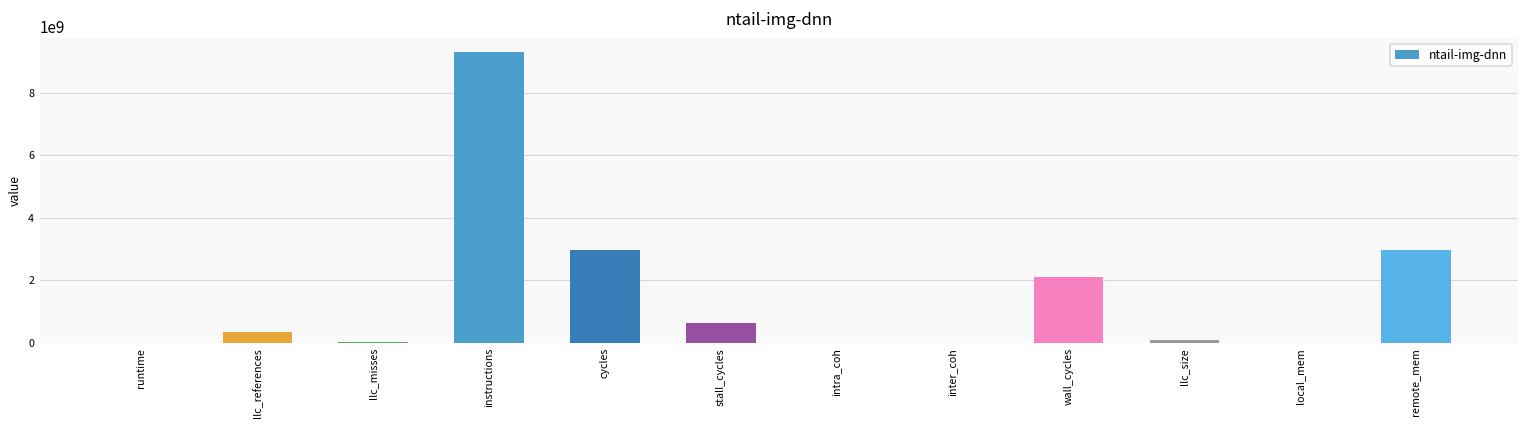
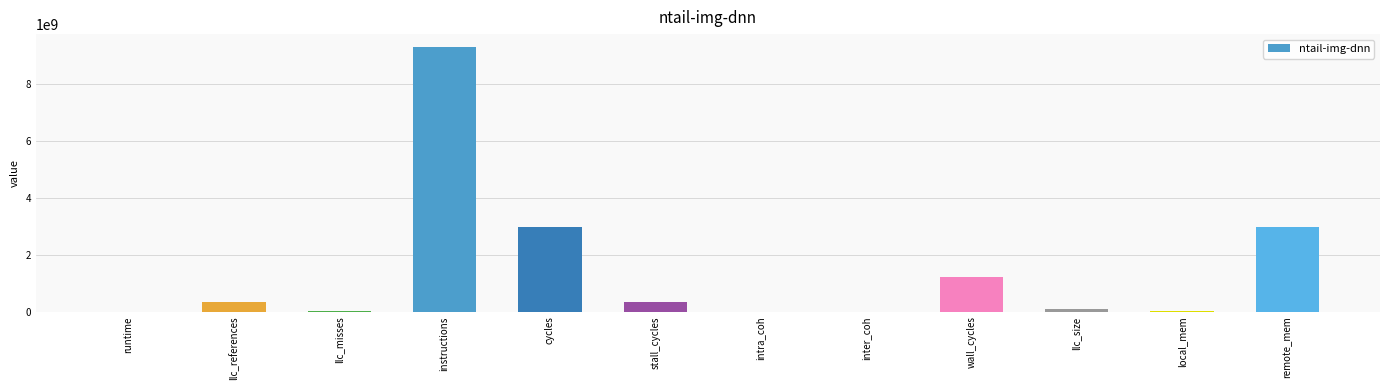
stall_cycles: 600000000 -> 300000000
wall_cycles: 2100000000 -> 1200000000
